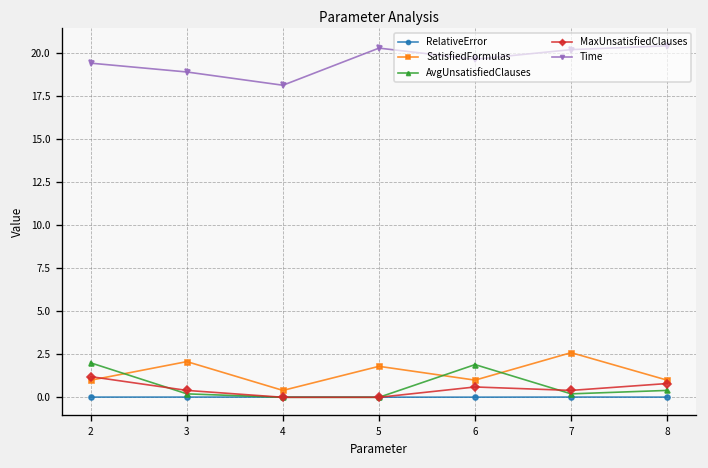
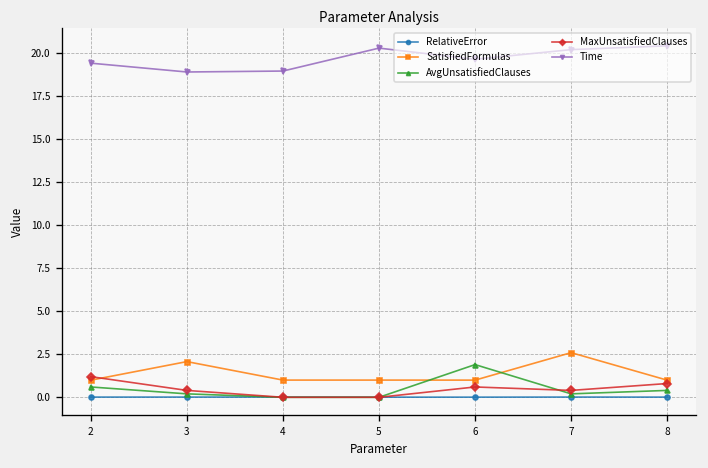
AvgUnsatisfiedClauses, 2: 2.0 -> 0.6
SatisfiedFormulas, 4: 0.4 -> 1.0
Time, 4: 18.1 -> 19.0
SatisfiedFormulas, 5: 1.8 -> 1.0
